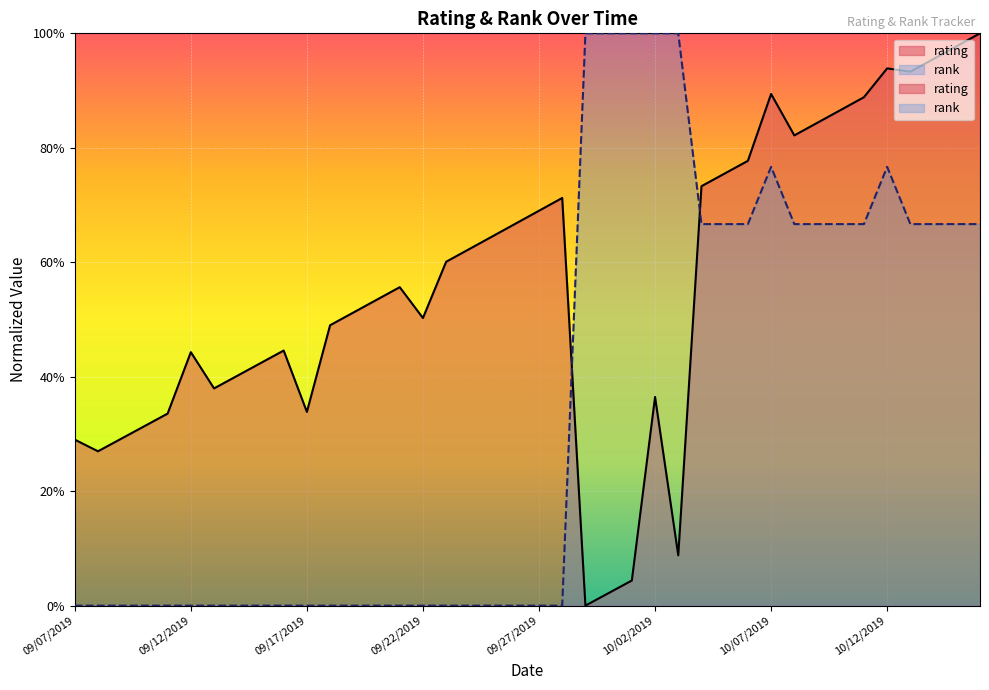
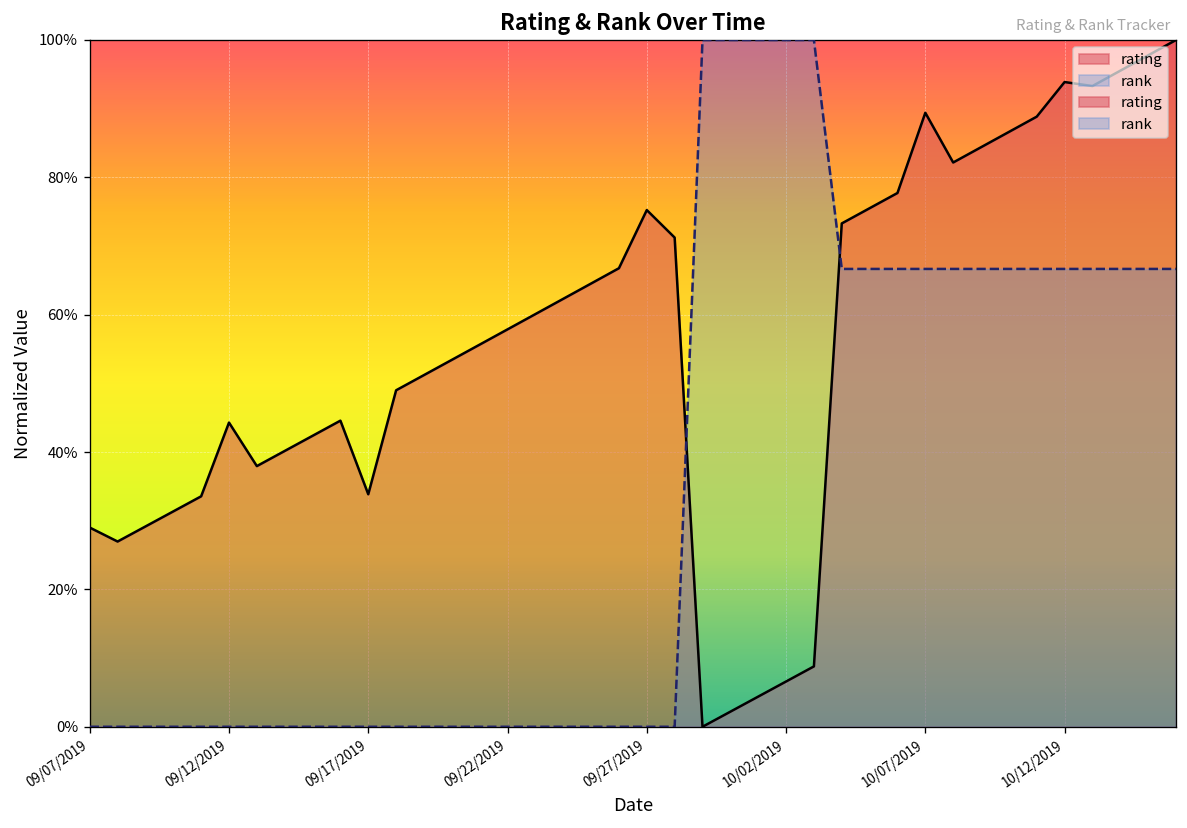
rating, 09/22/2019: 50% -> 58%
rating, 09/27/2019: 69% -> 75%
rating, 10/02/2019: 36% -> 7%
rank, 10/07/2019: 77% -> 67%
rank, 10/12/2019: 77% -> 67%
